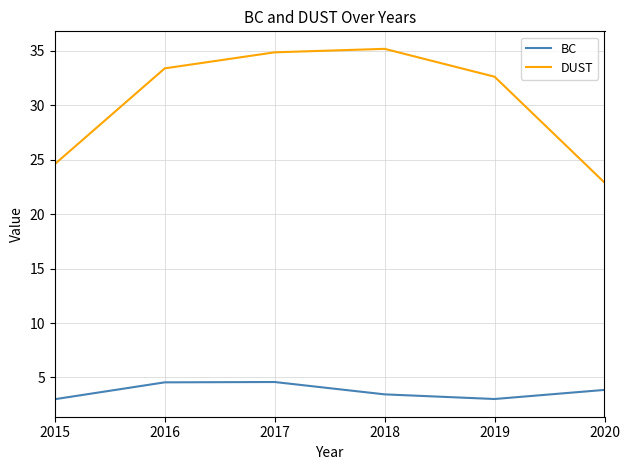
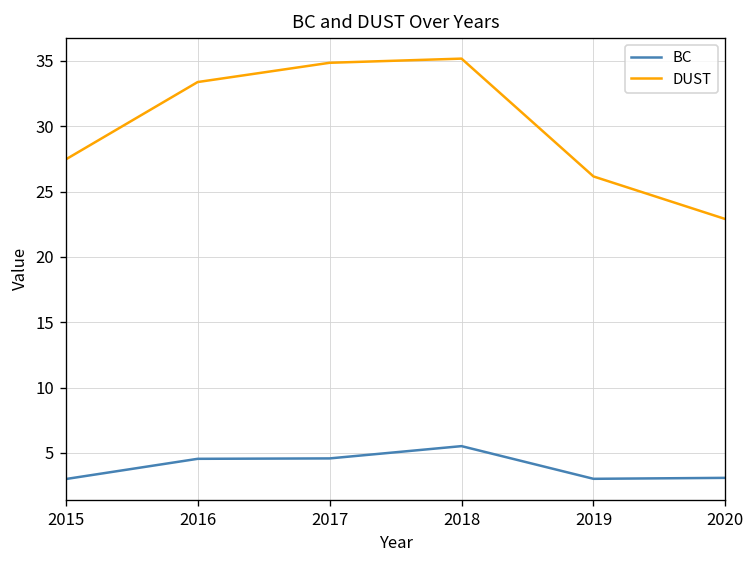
DUST, 2015: 24.6 -> 27.5
BC, 2018: 3.4 -> 5.5
DUST, 2019: 32.6 -> 26.2
BC, 2020: 3.9 -> 3.1
